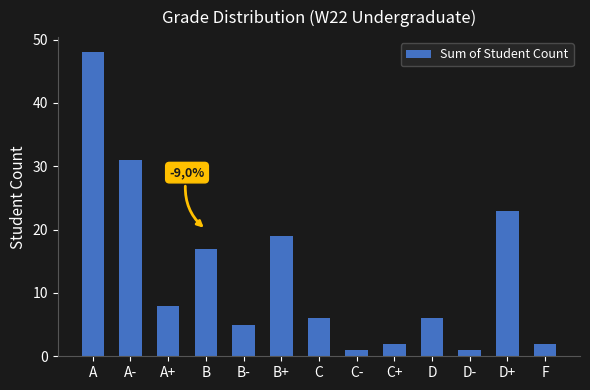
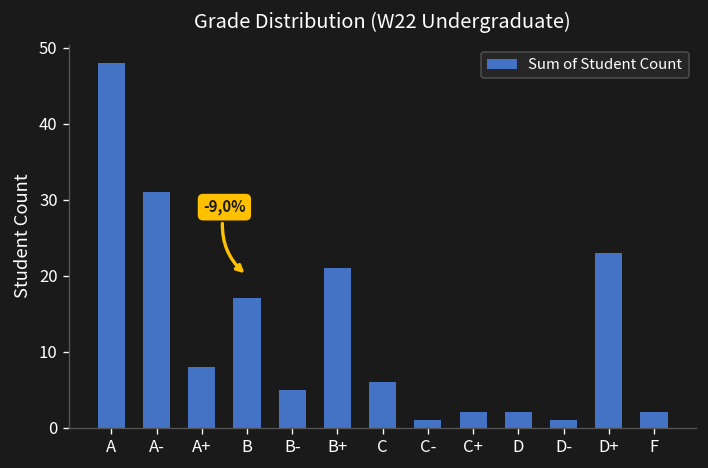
B+: 19 -> 21
D: 6 -> 2
